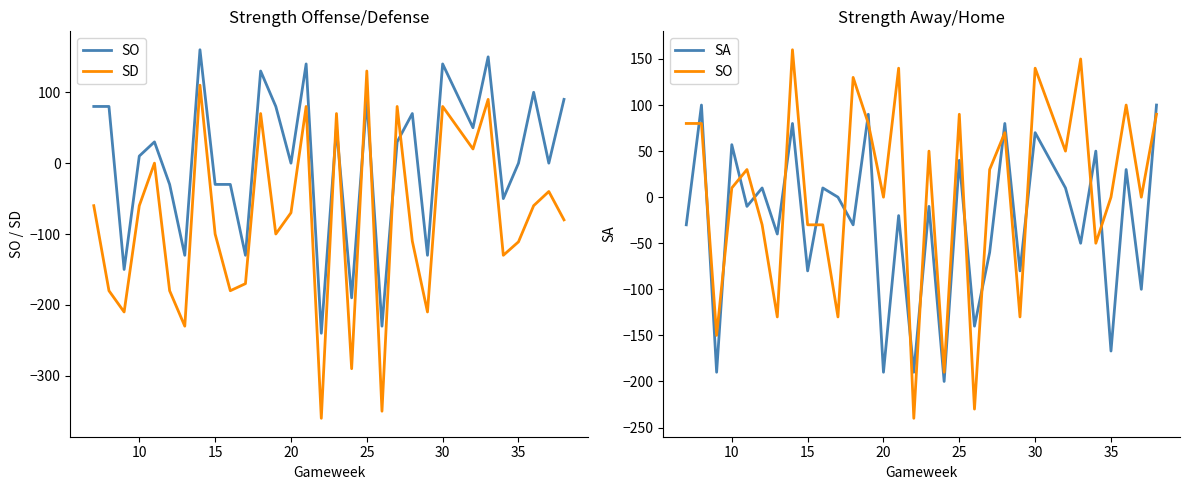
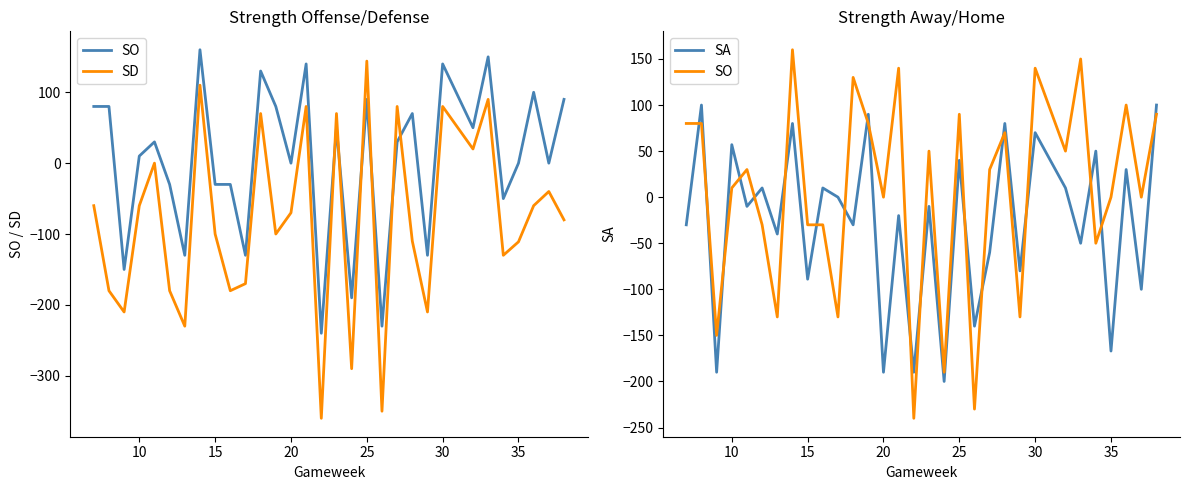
Strength Offense/Defense, SD, 25: 130 -> 140
Strength Away/Home, SA, 15: -80 -> -90
